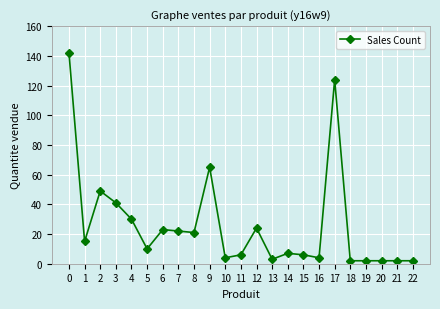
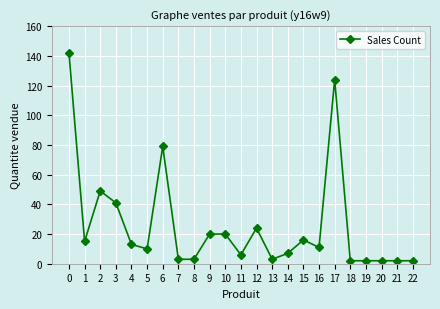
4: 30 -> 13
6: 23 -> 79
7: 22 -> 3
8: 21 -> 3
9: 65 -> 20
10: 4 -> 20
15: 6 -> 16
16: 4 -> 11
